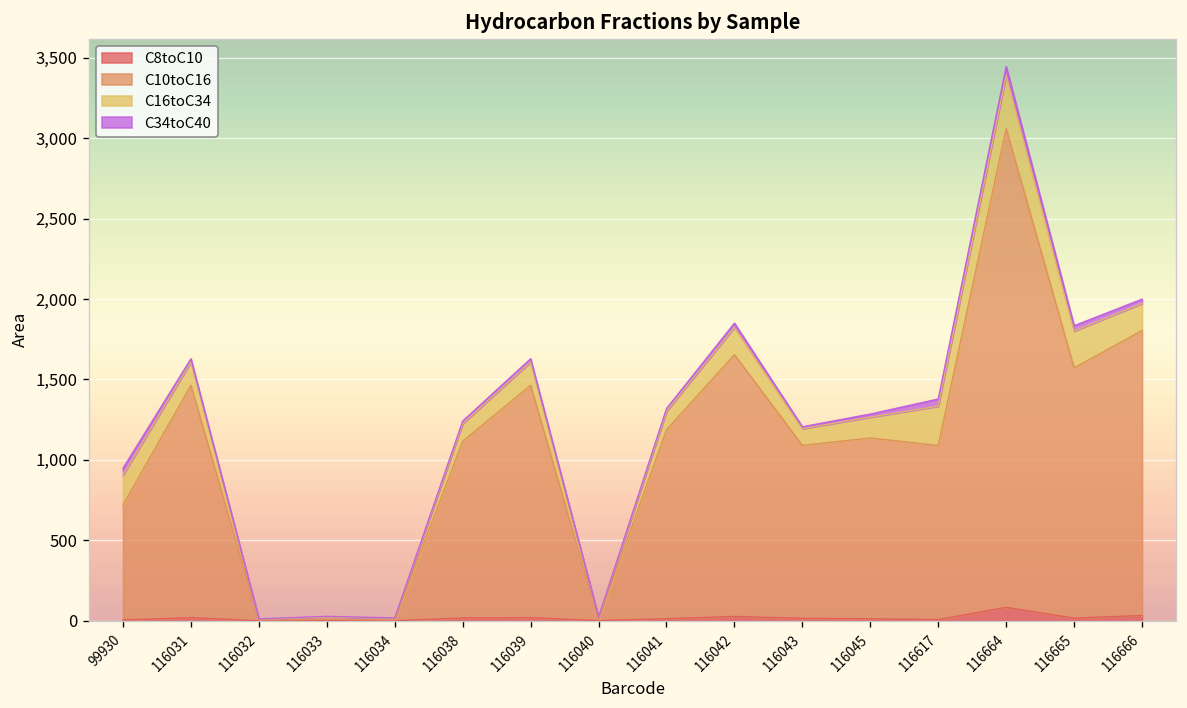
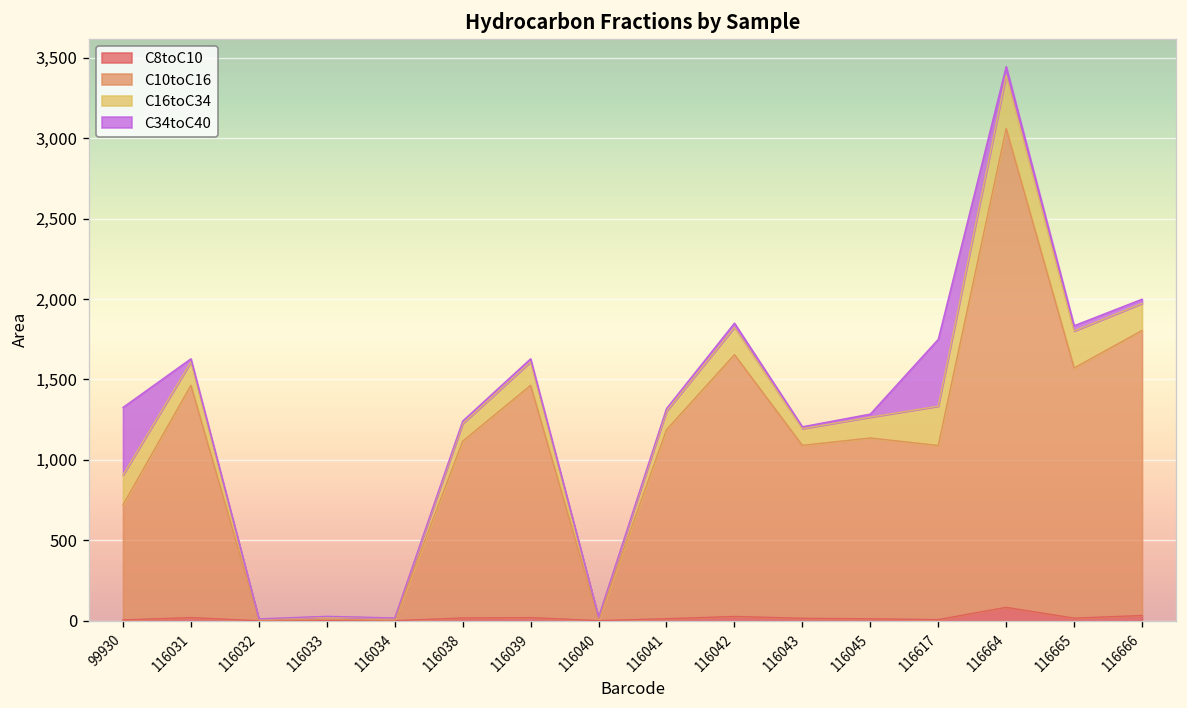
C34toC40, 99930: 40 -> 420
C34toC40, 116617: 40 -> 420
